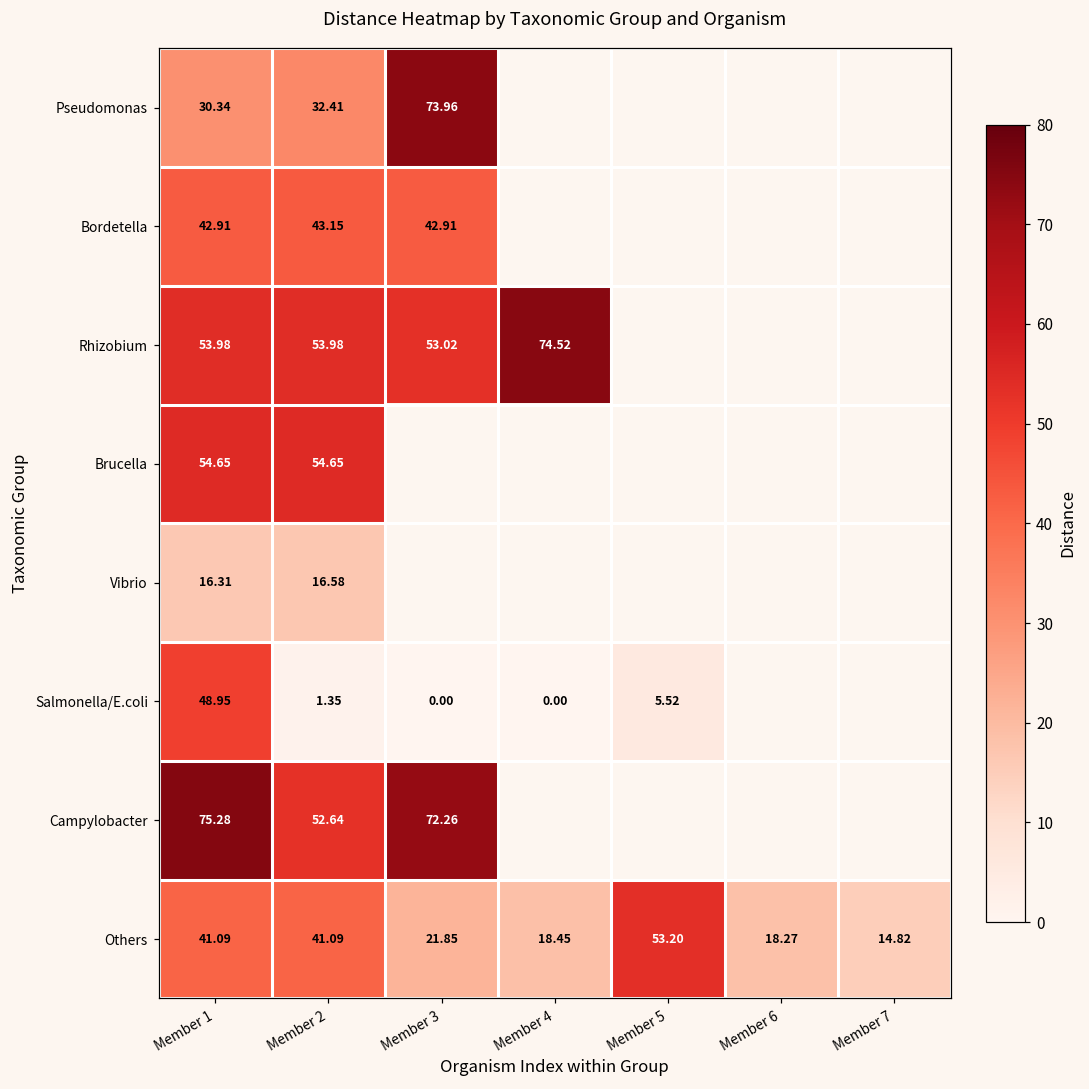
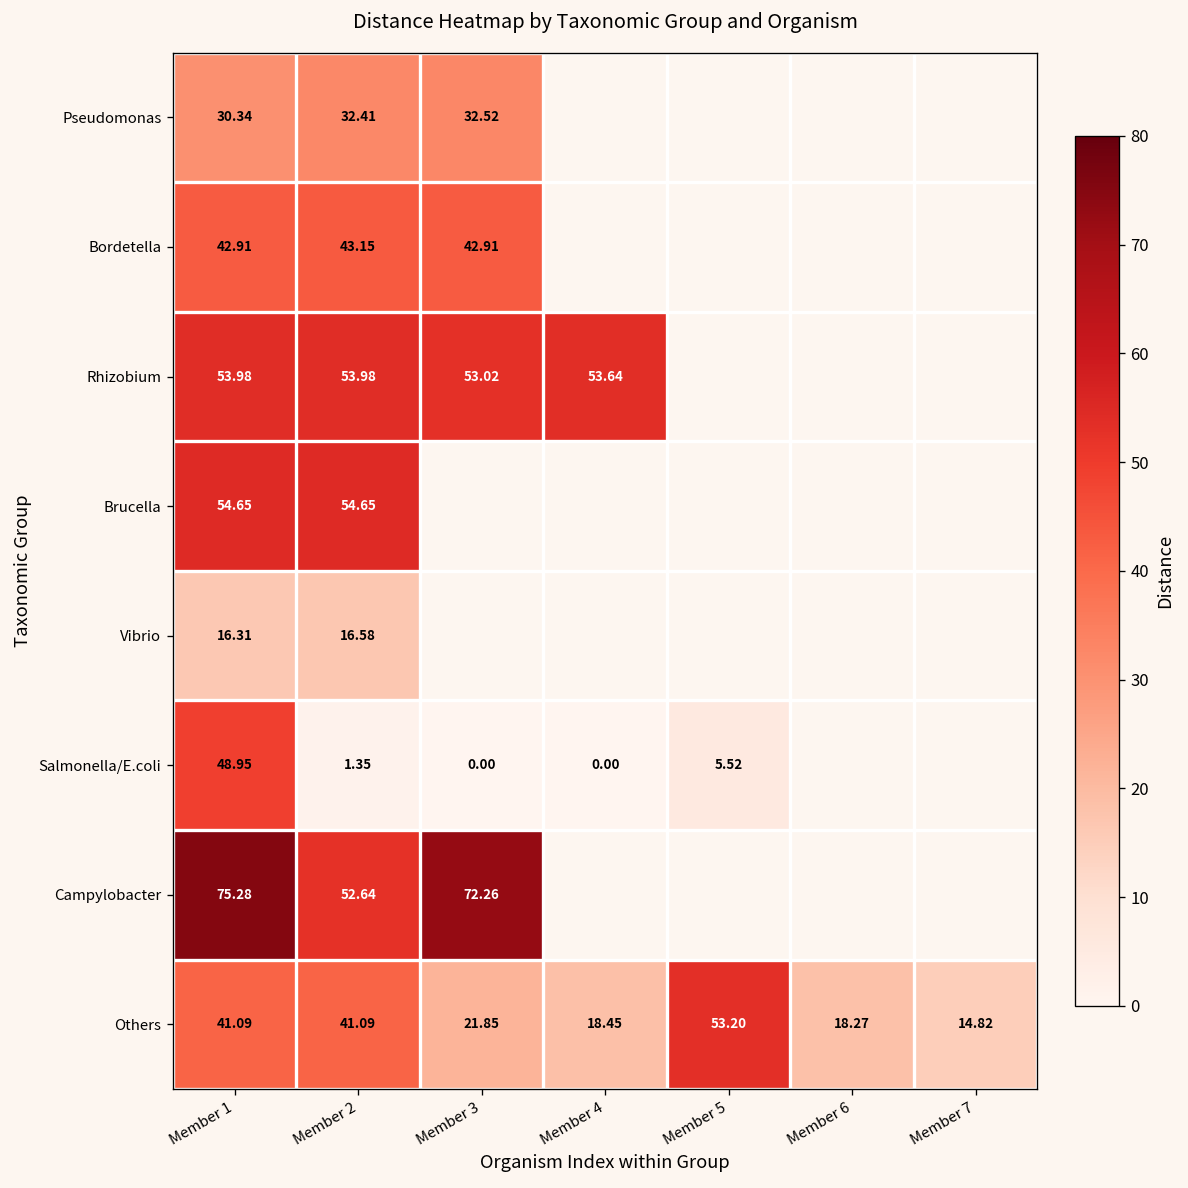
Pseudomonas, Member 3: 73.96 -> 32.52
Rhizobium, Member 4: 74.52 -> 53.64
